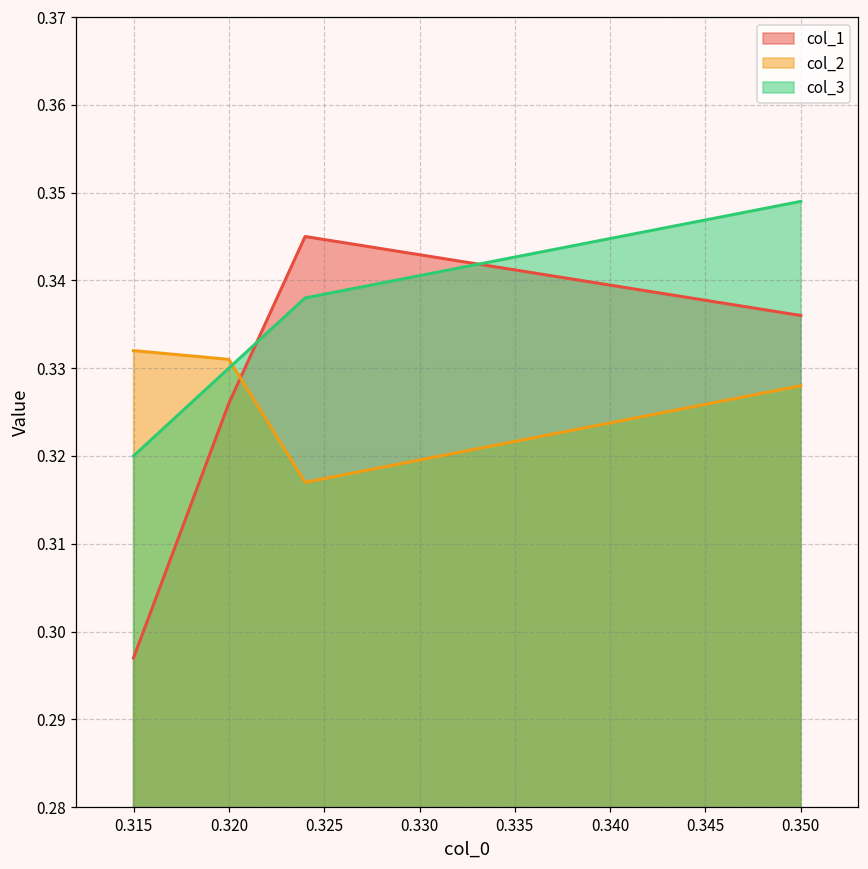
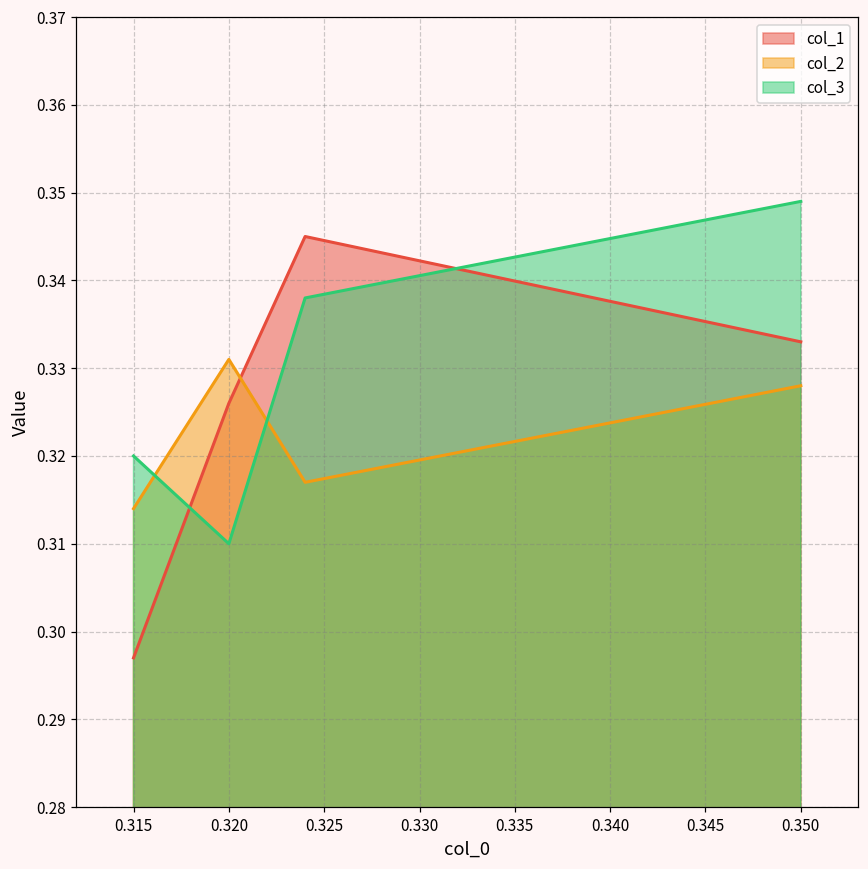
col_2, 0.315: 0.332 -> 0.314
col_3, 0.320: 0.33 -> 0.31
col_1, 0.350: 0.336 -> 0.333
